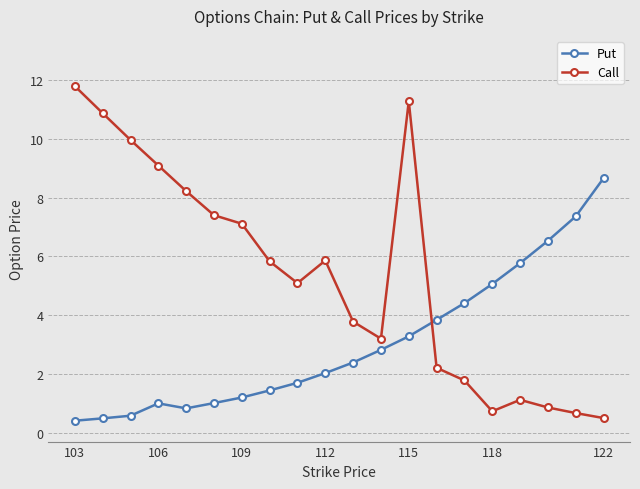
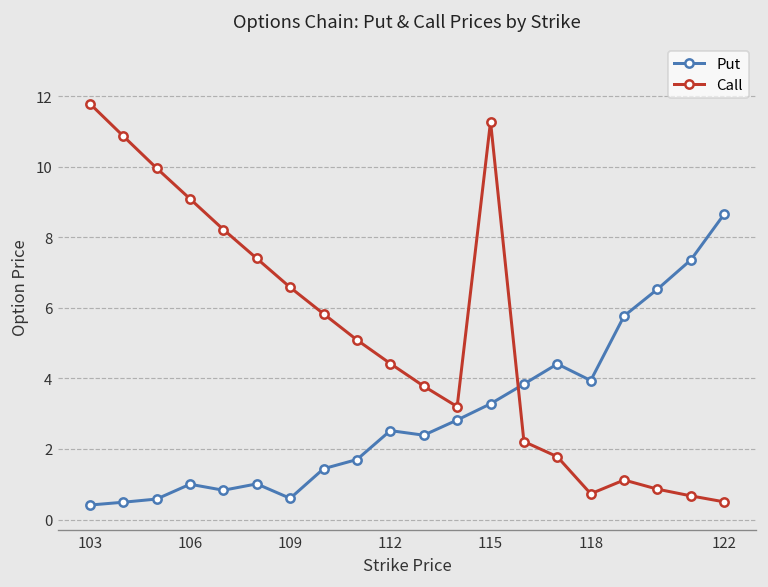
Put, 109: 1.2 -> 0.6
Call, 109: 7.1 -> 6.6
Put, 112: 2.0 -> 2.5
Call, 112: 5.9 -> 4.4
Put, 118: 5.1 -> 3.9
